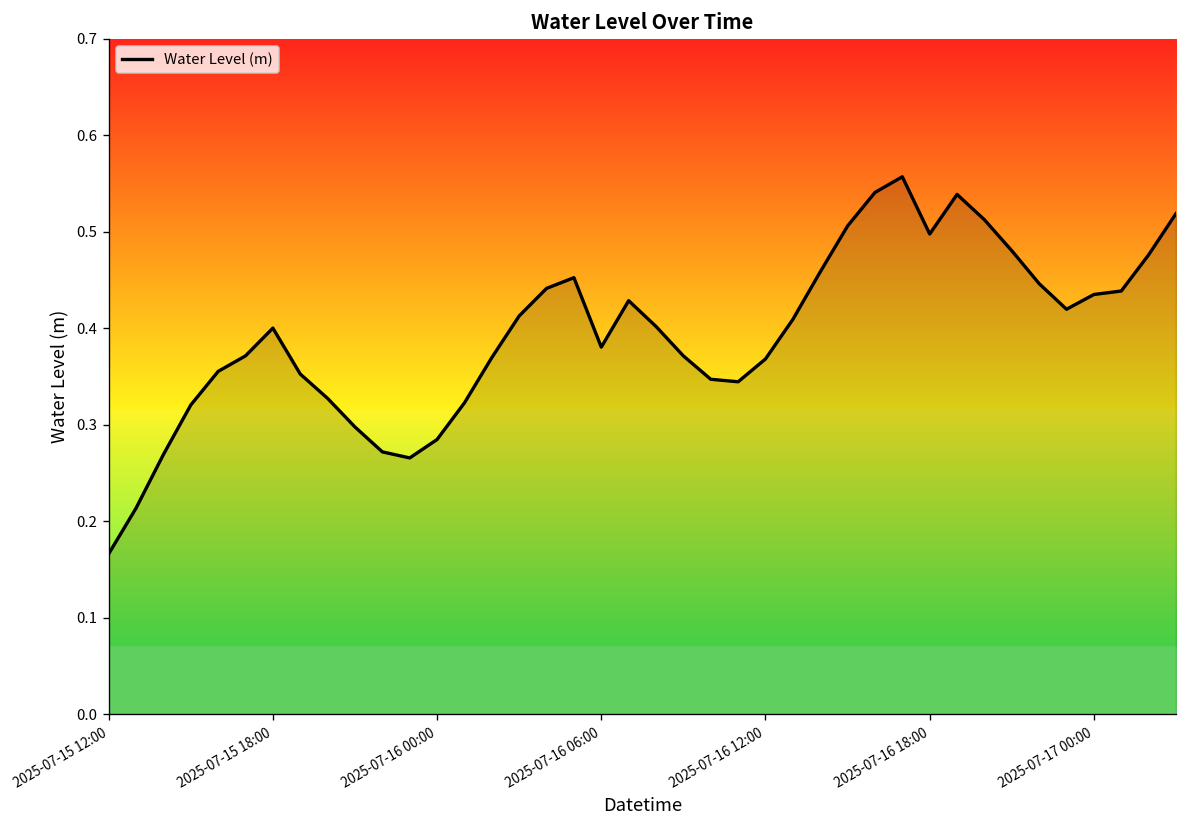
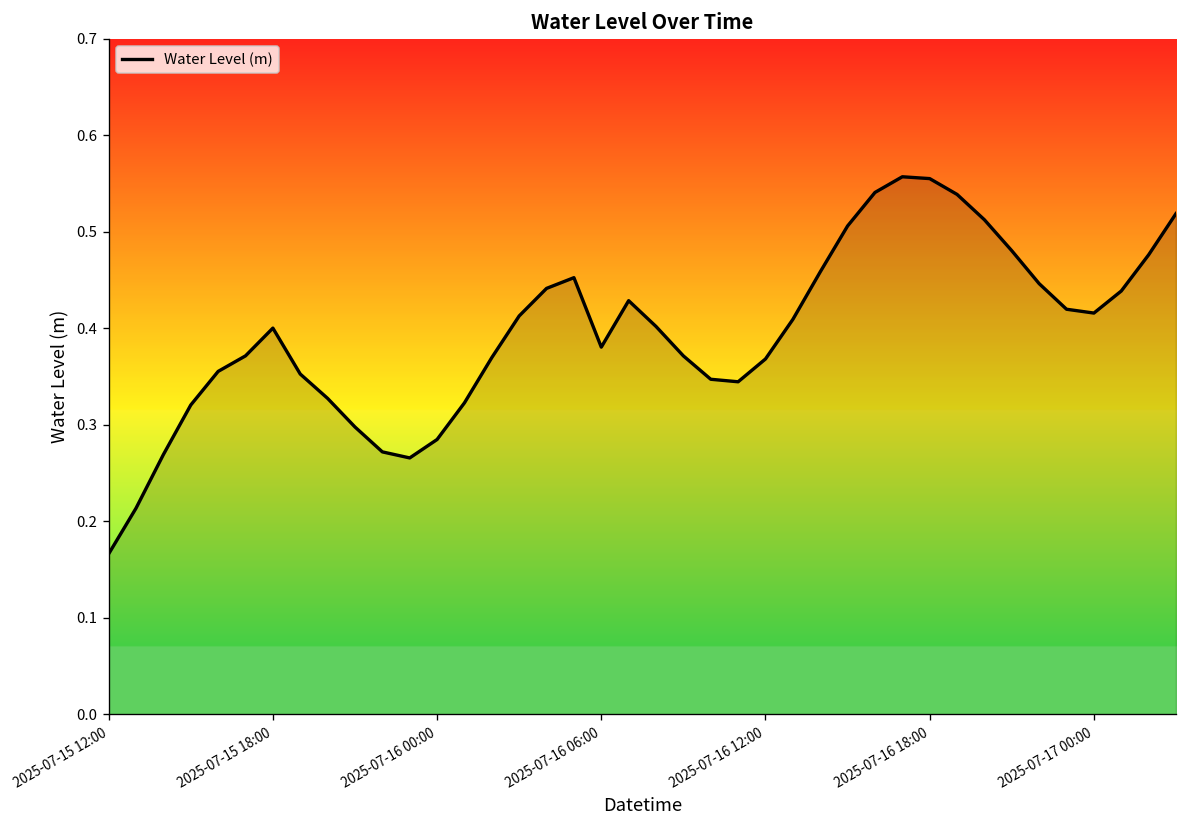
2025-07-16 18:00: 0.50 -> 0.56
2025-07-17 00:00: 0.44 -> 0.42
